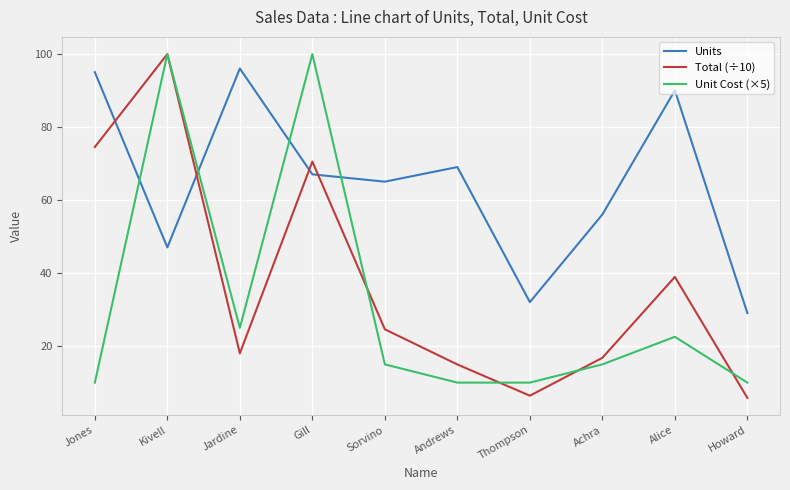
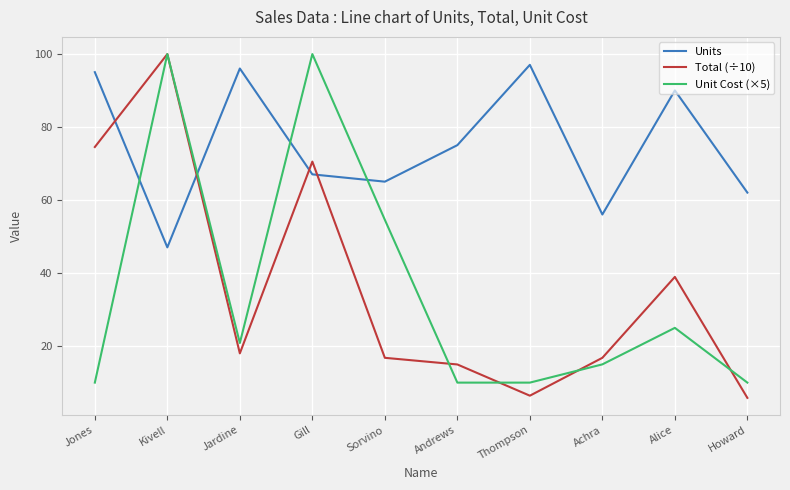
Unit Cost (×5), Jardine: 25 -> 21
Total (÷10), Sorvino: 25 -> 17
Unit Cost (×5), Sorvino: 15 -> 55
Units, Andrews: 69 -> 75
Units, Thompson: 32 -> 97
Unit Cost (×5), Alice: 23 -> 25
Units, Howard: 29 -> 62
